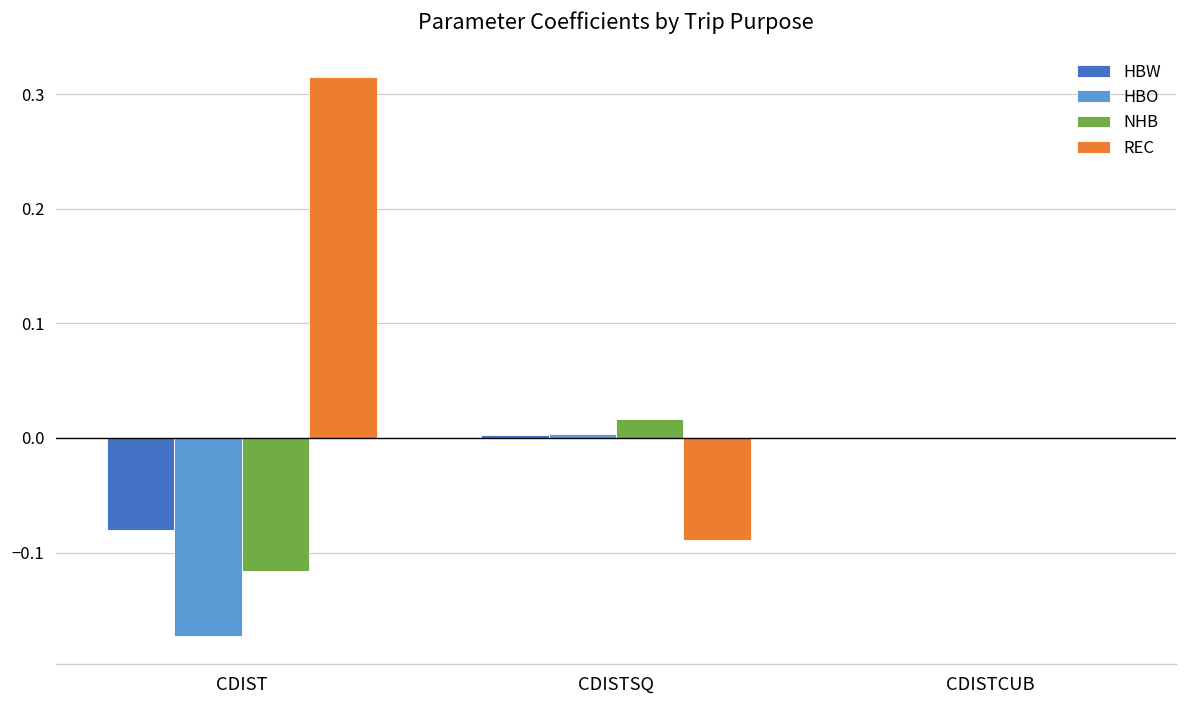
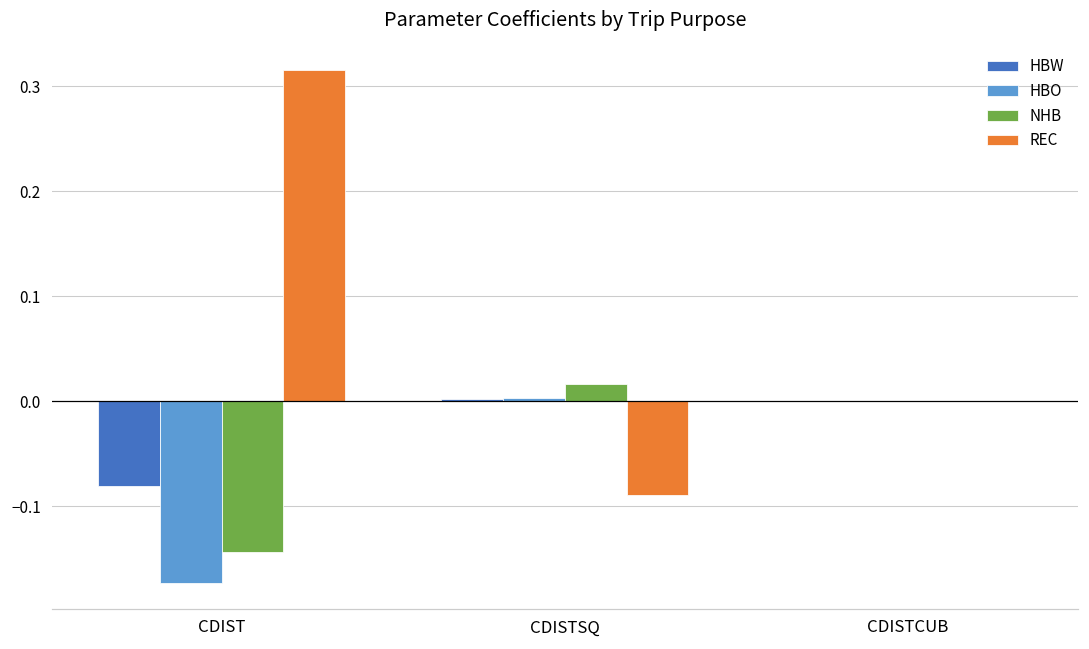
NHB, CDIST: -0.12 -> -0.14
